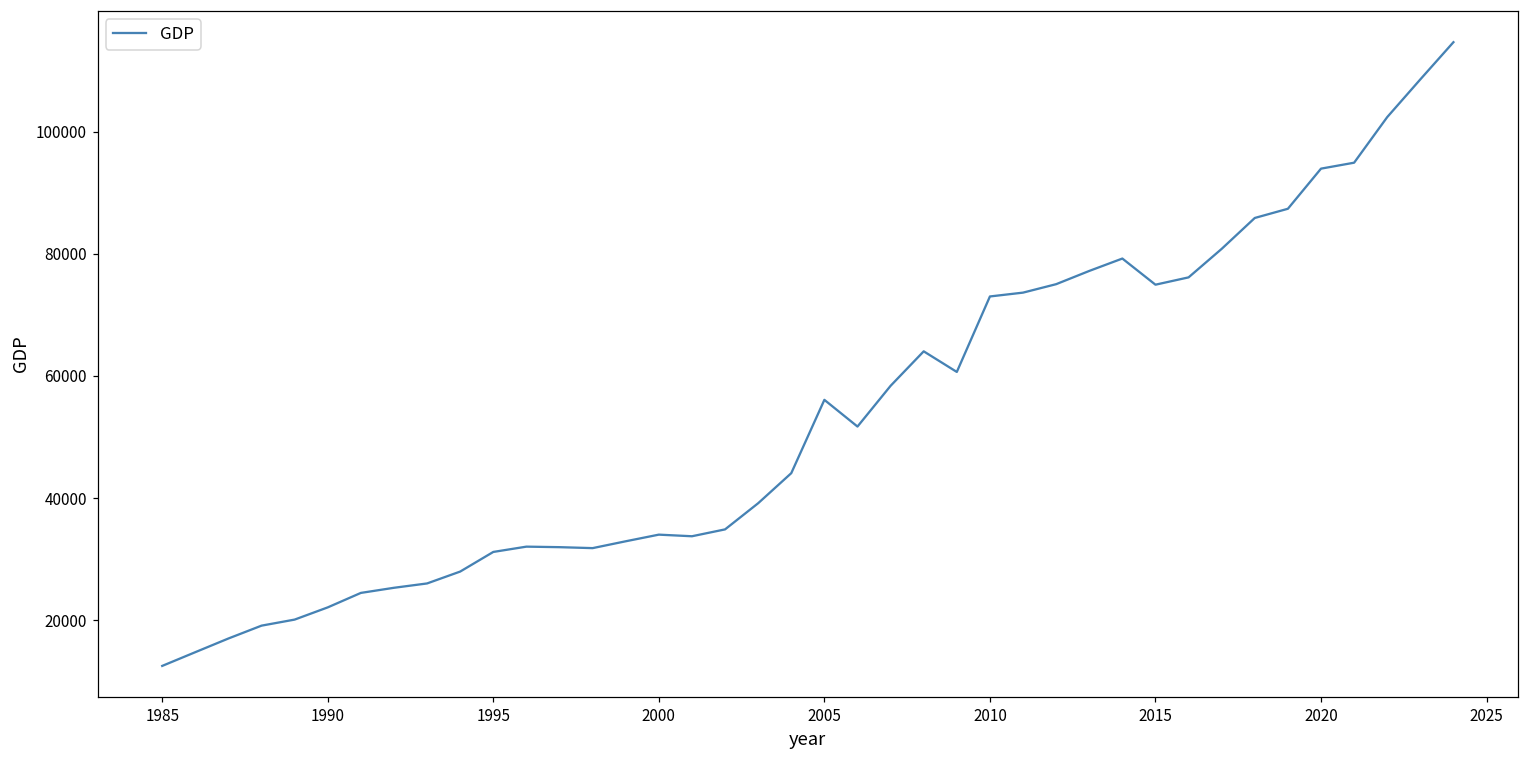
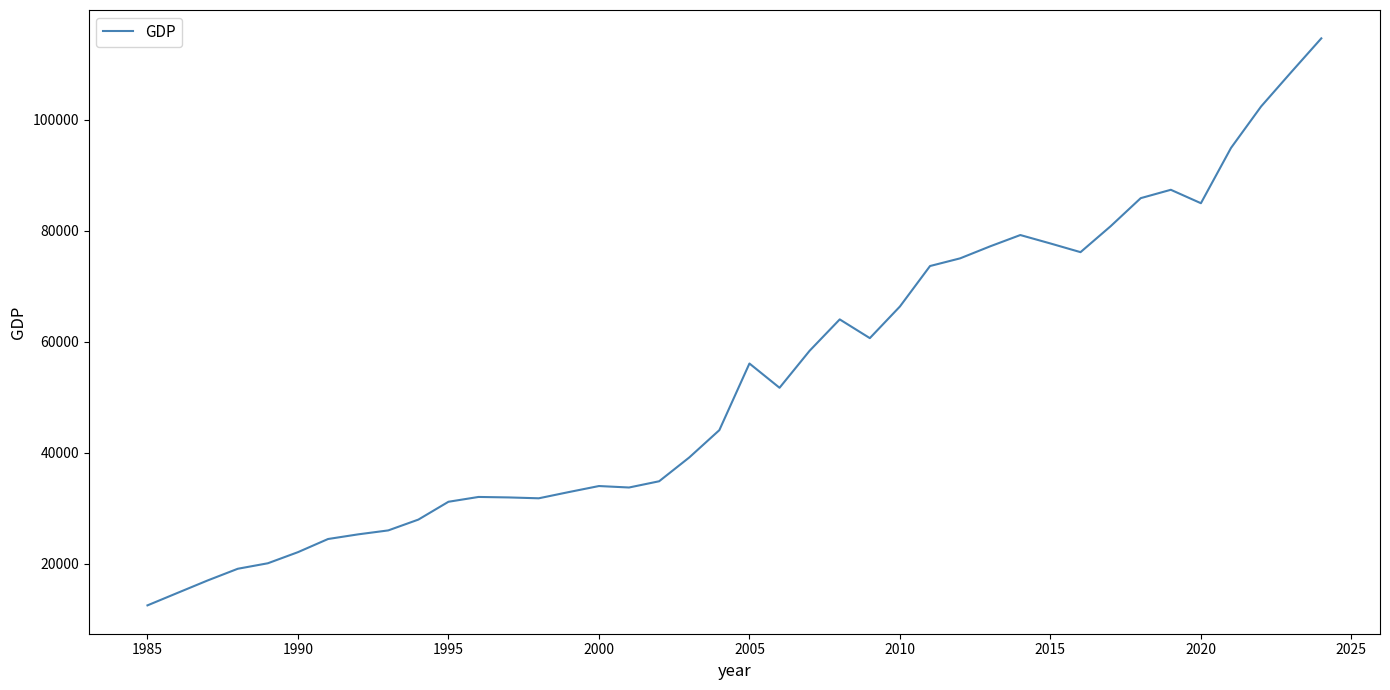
2010: 73000 -> 66000
2015: 75000 -> 78000
2020: 94000 -> 85000
